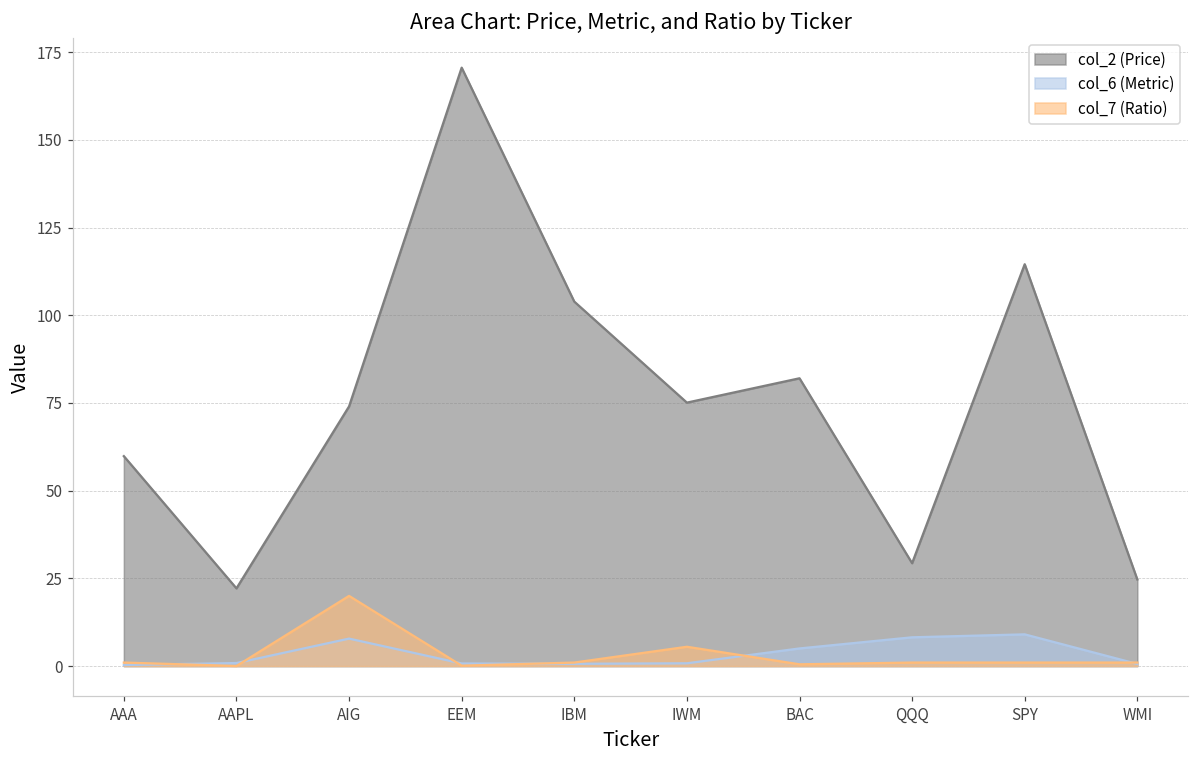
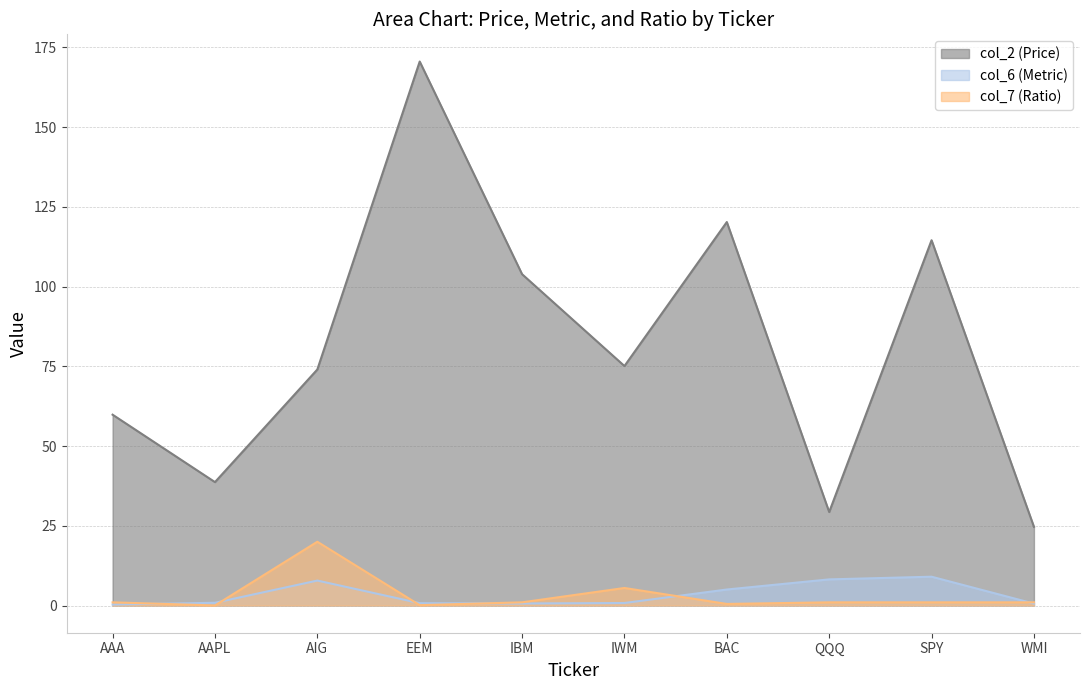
col_2 (Price), AAPL: 22 -> 39
col_2 (Price), BAC: 82 -> 120
